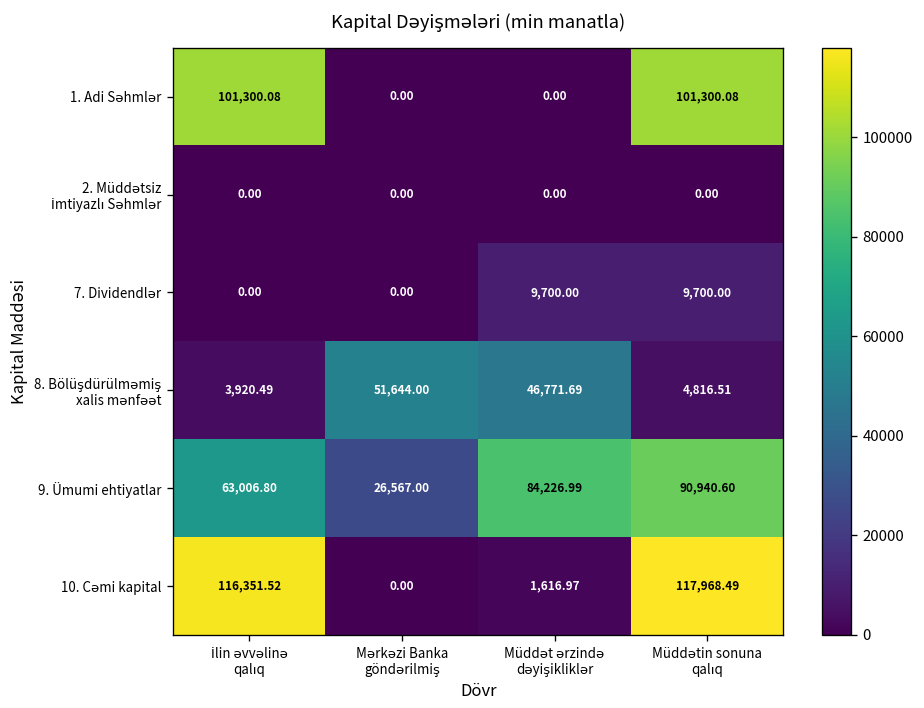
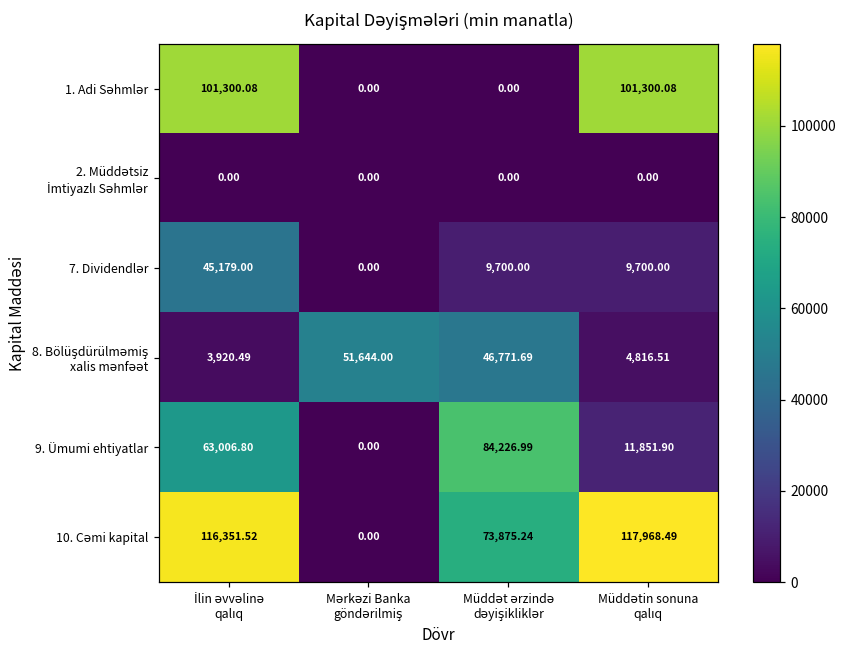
7. Dividendlər, İlin əvvəlinə qalıq: 0.00 -> 45,179.00
9. Ümumi ehtiyatlar, Mərkəzi Banka göndərilmiş: 26,567.00 -> 0.00
9. Ümumi ehtiyatlar, Müddətin sonuna qalıq: 90,940.60 -> 11,851.90
10. Cəmi kapital, Müddət ərzində dəyişikliklər: 1,616.97 -> 73,875.24
